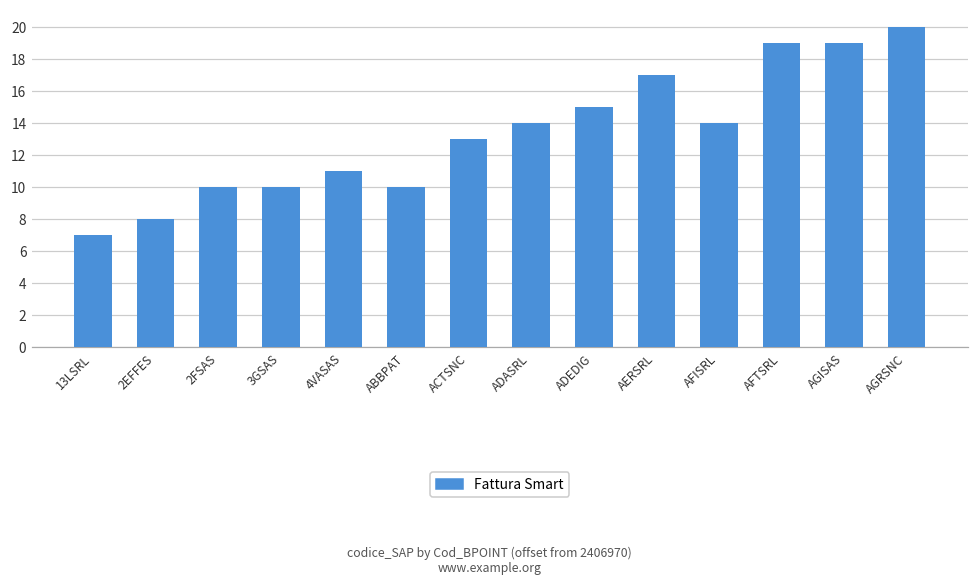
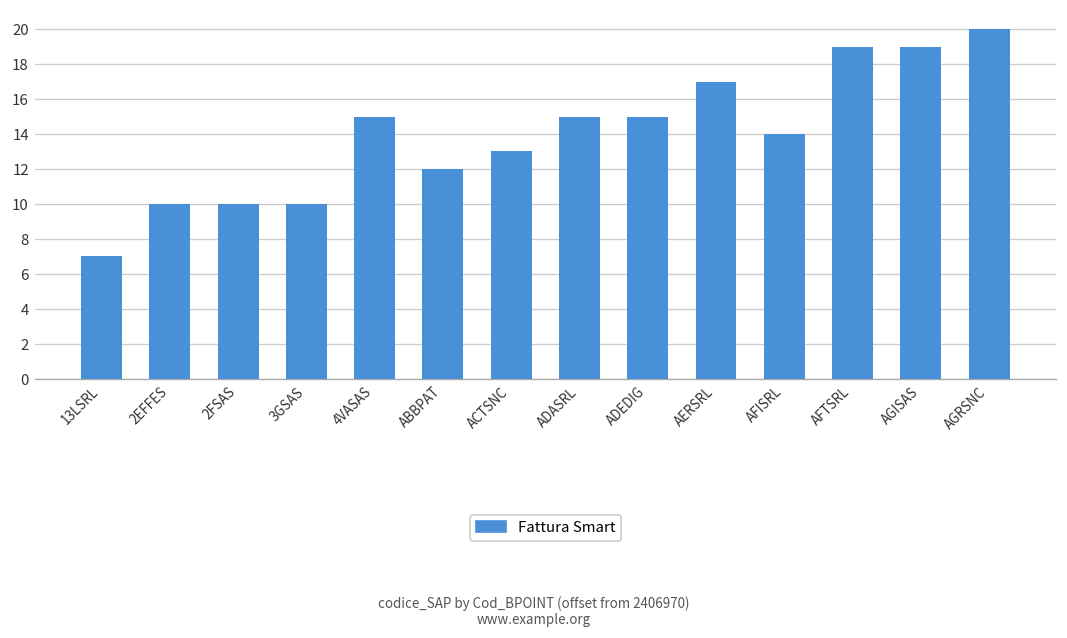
2EFFES: 8.0 -> 10.0
4VASAS: 11.0 -> 15.0
ABBPAT: 10.0 -> 12.0
ADASRL: 14.0 -> 15.0
